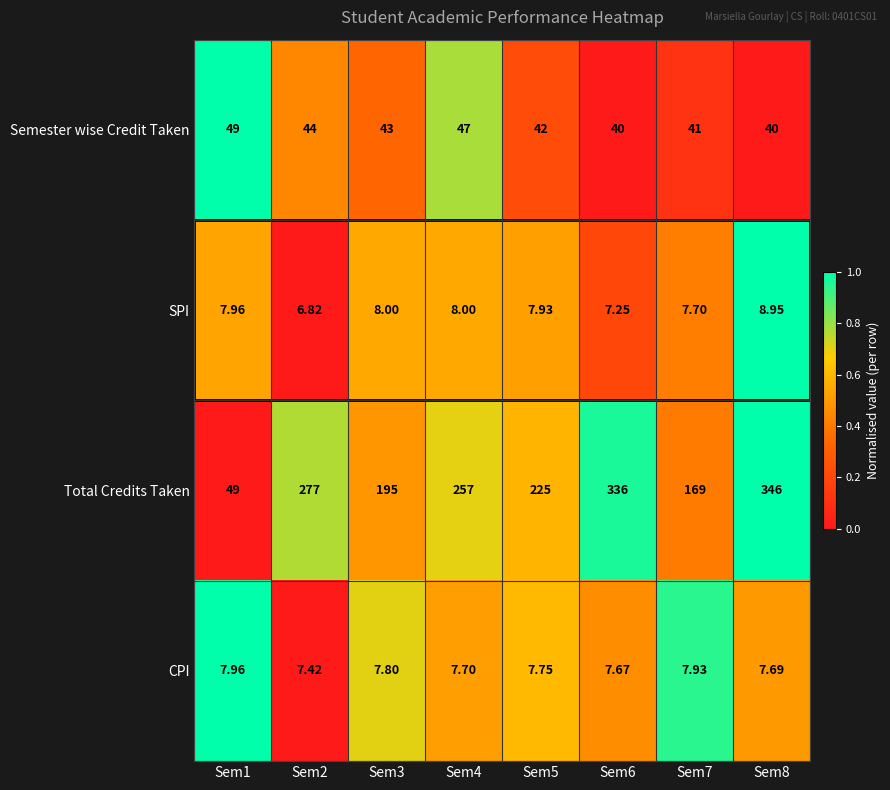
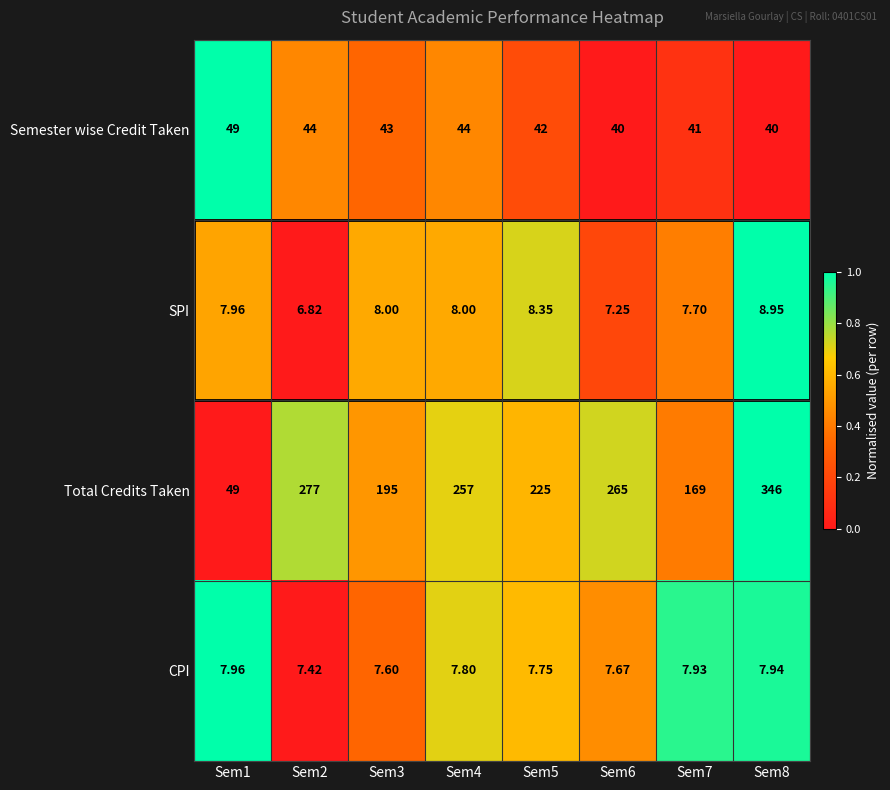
Semester wise Credit Taken, Sem4: 47 -> 44
SPI, Sem5: 7.93 -> 8.35
Total Credits Taken, Sem6: 336 -> 265
CPI, Sem3: 7.80 -> 7.60
CPI, Sem4: 7.70 -> 7.80
CPI, Sem8: 7.69 -> 7.94
